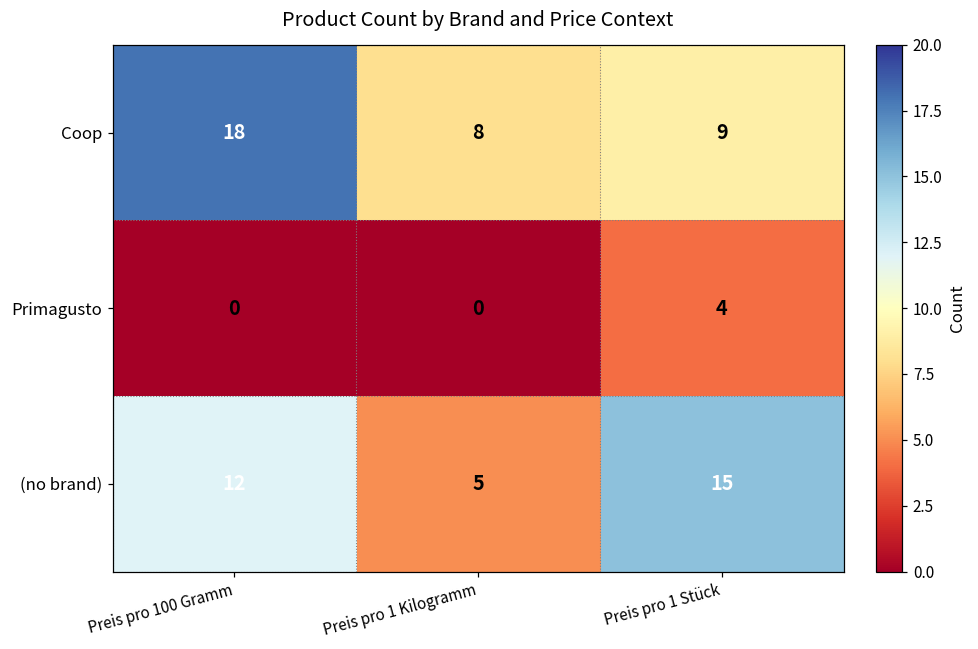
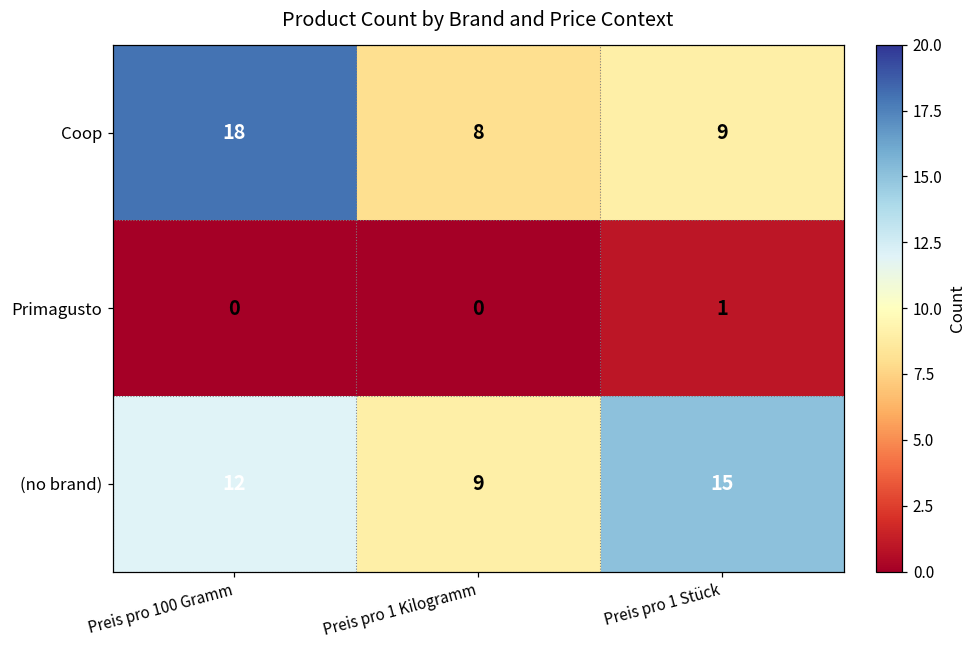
Primagusto, Preis pro 1 Stück: 4 -> 1
(no brand), Preis pro 1 Kilogramm: 5 -> 9
